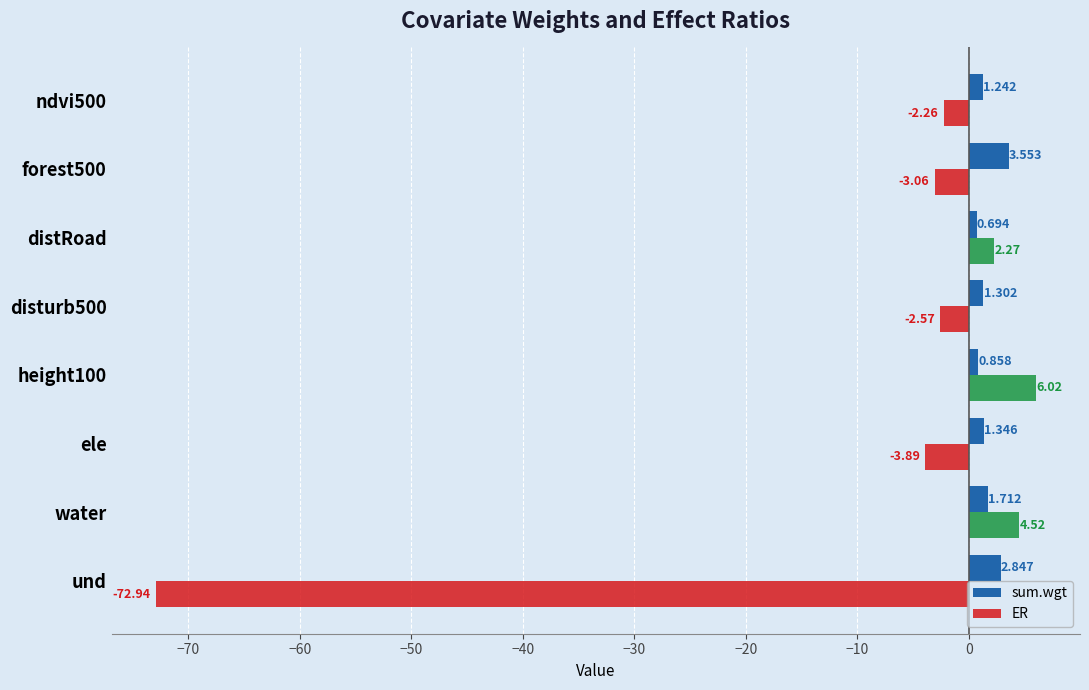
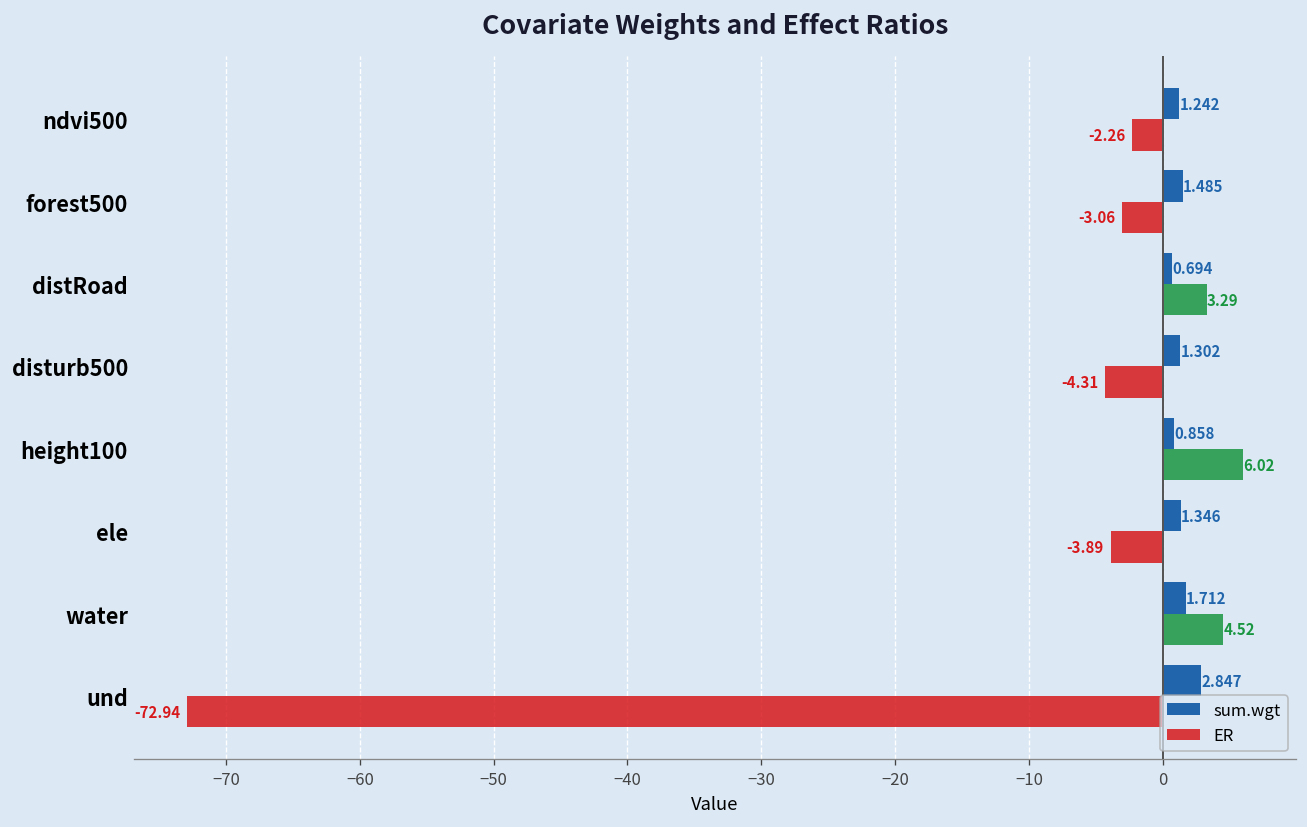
sum.wgt, forest500: 3.553 -> 1.485
ER, distRoad: 2.27 -> 3.29
ER, disturb500: -2.57 -> -4.31
